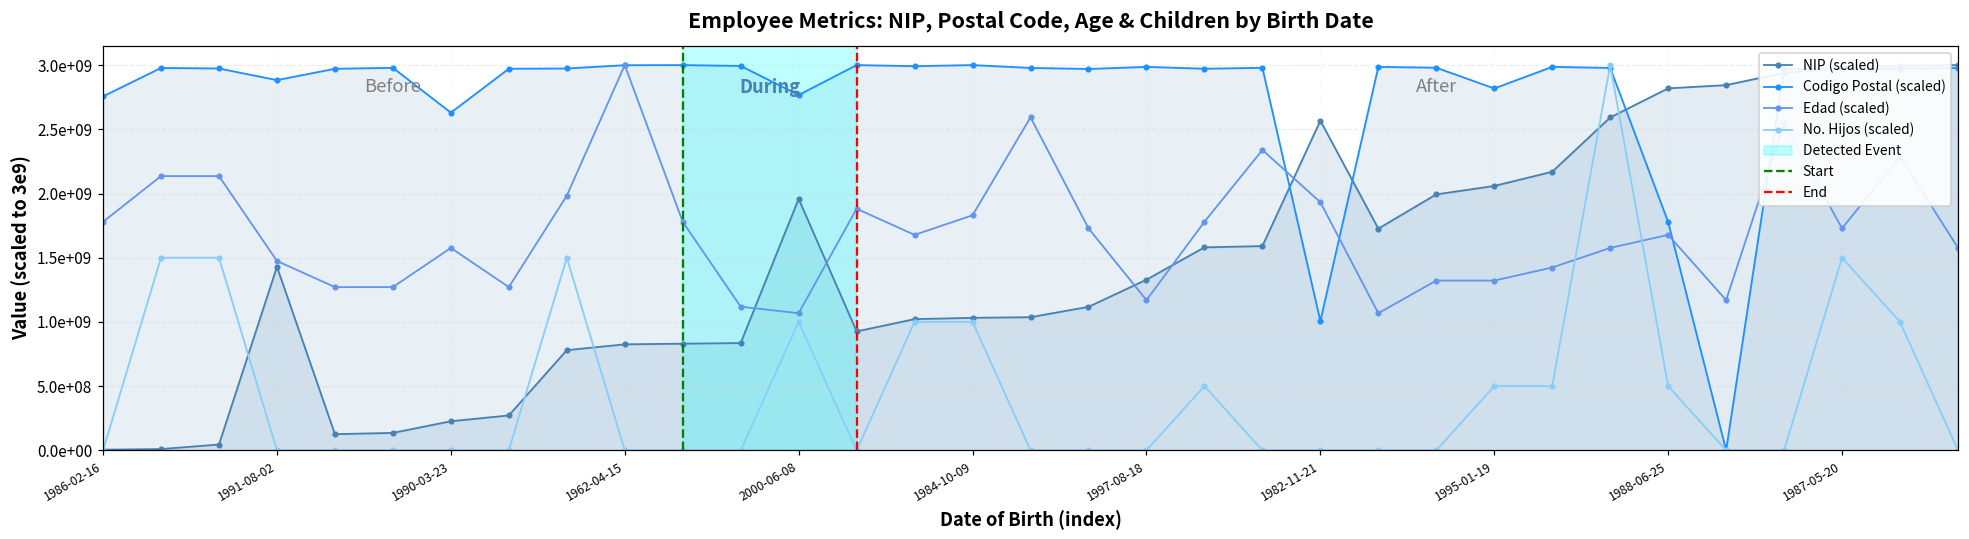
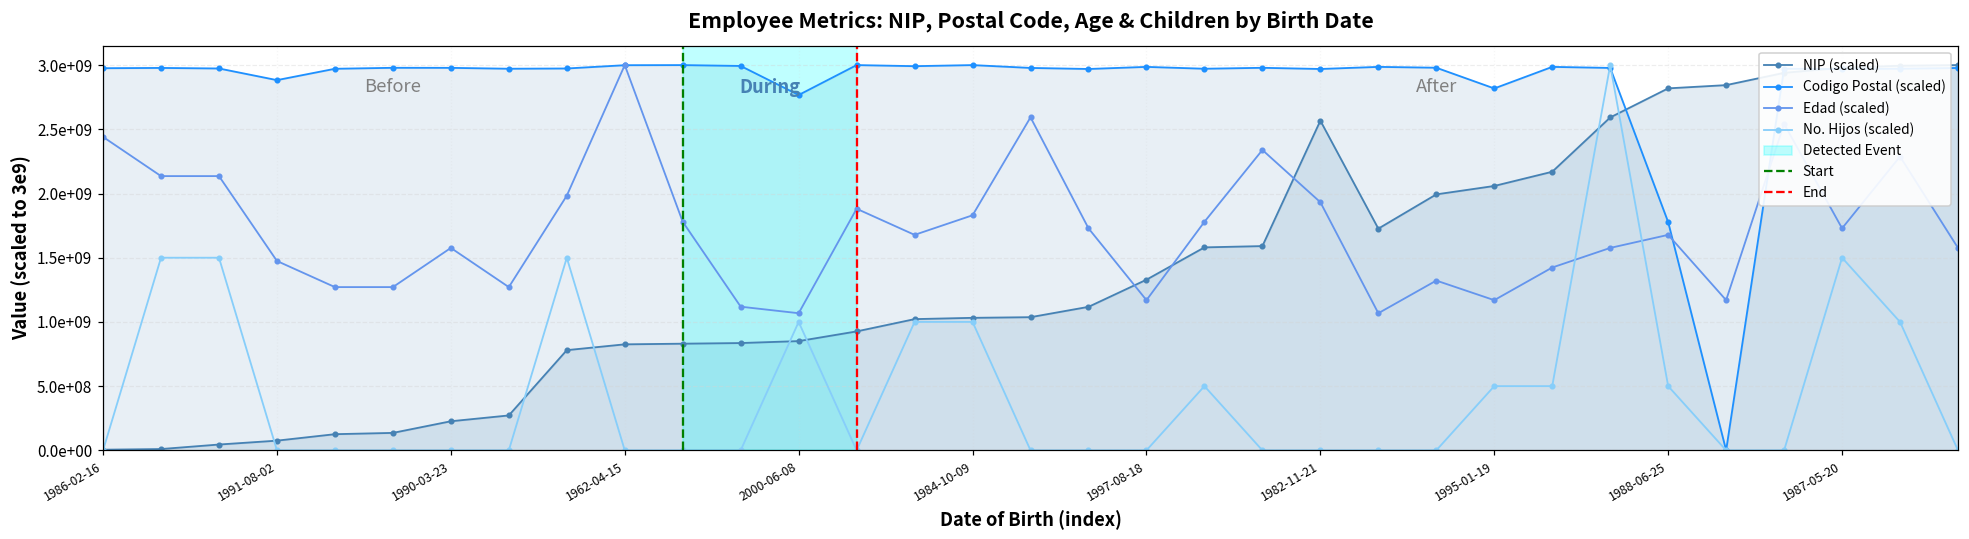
Codigo Postal (scaled), 1986-02-16: 2760000000 -> 2980000000
Edad (scaled), 1986-02-16: 1780000000 -> 2440000000
NIP (scaled), 1991-08-02: 1430000000 -> 80000000
Codigo Postal (scaled), 1990-03-23: 2630000000 -> 2980000000
NIP (scaled), 2000-06-08: 1960000000 -> 850000000
Codigo Postal (scaled), 1982-11-21: 1010000000 -> 2970000000
Edad (scaled), 1995-01-19: 1320000000 -> 1170000000
